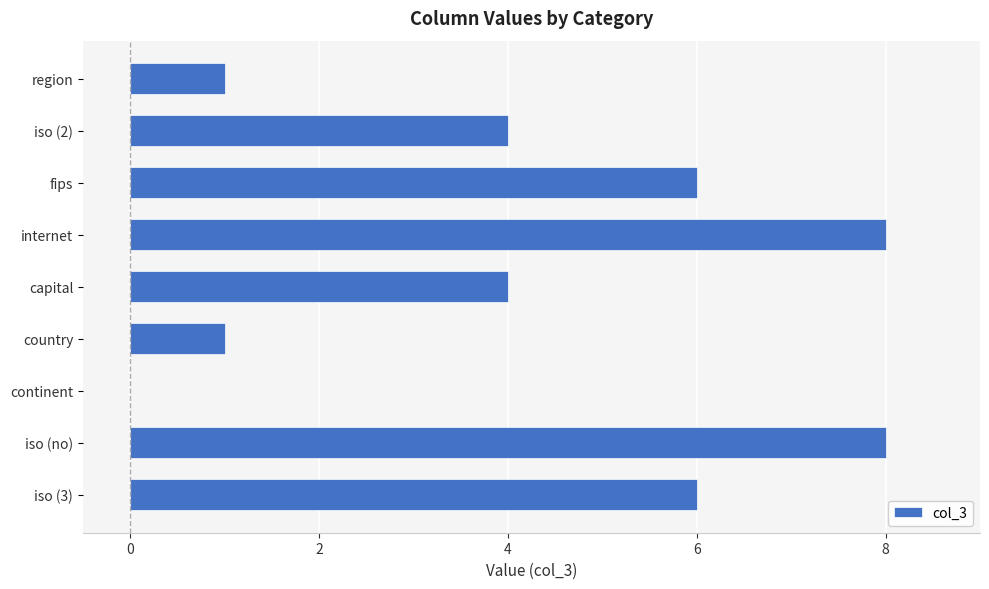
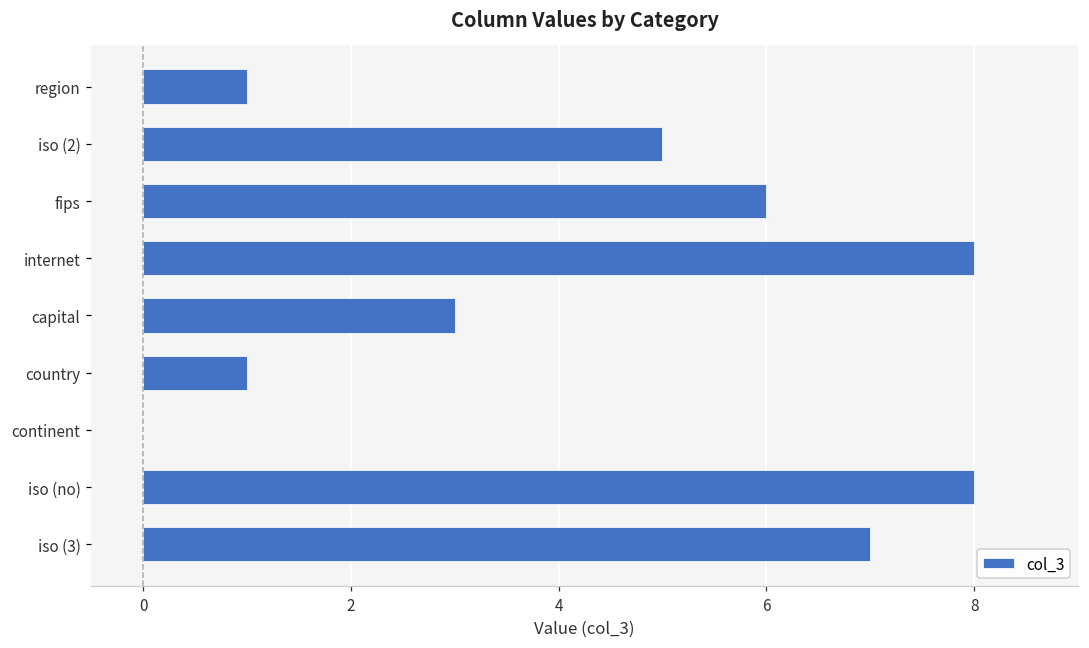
iso (2): 4 -> 5
capital: 4 -> 3
iso (3): 6 -> 7
